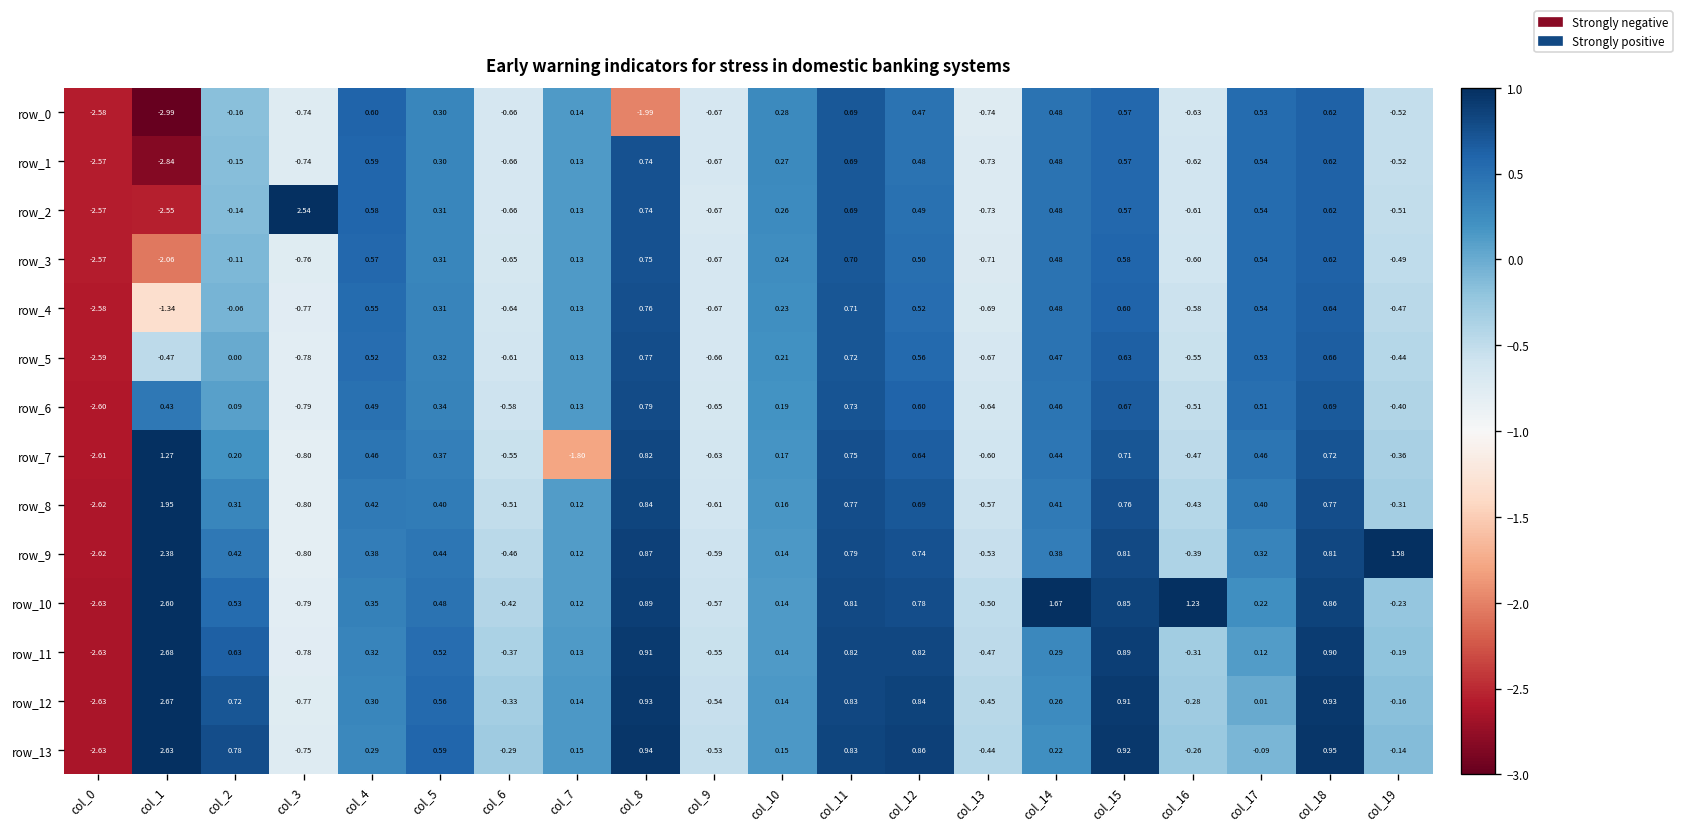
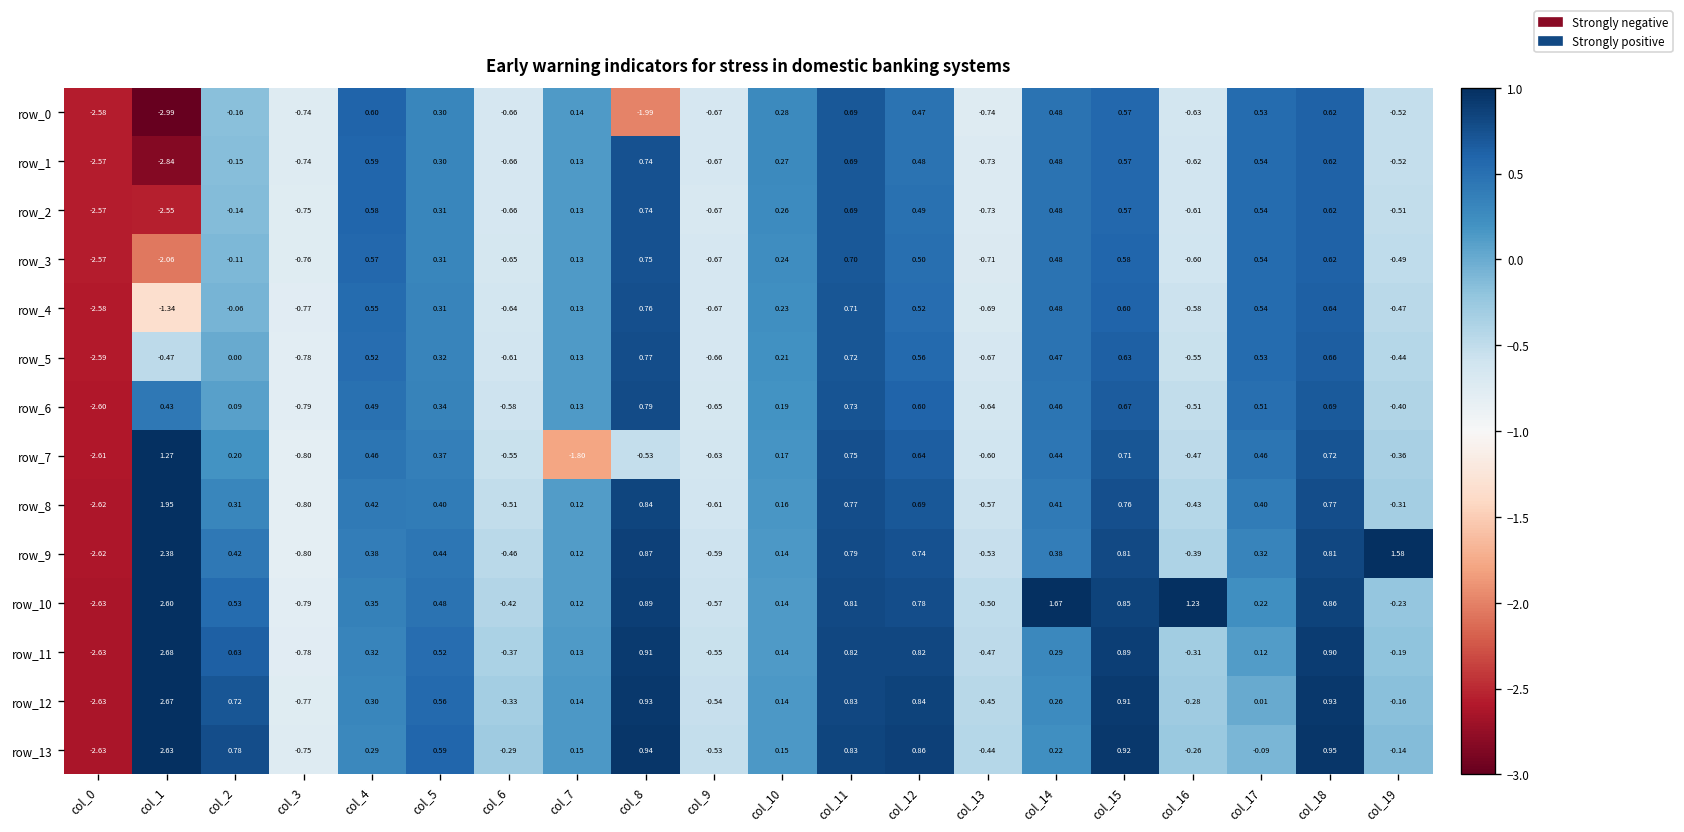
row_2, col_3: 2.54 -> -0.75
row_7, col_8: 0.82 -> -0.53
